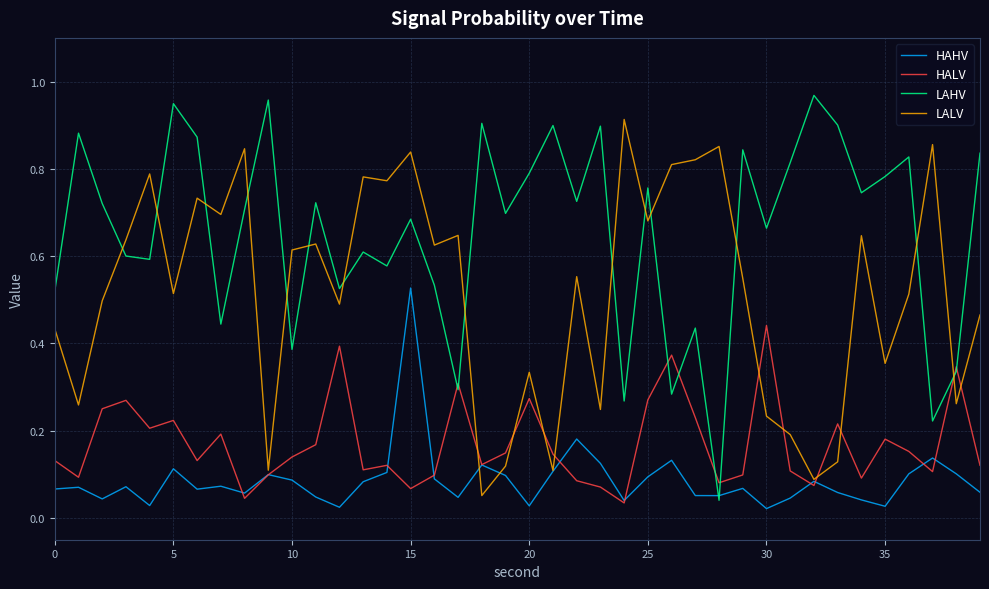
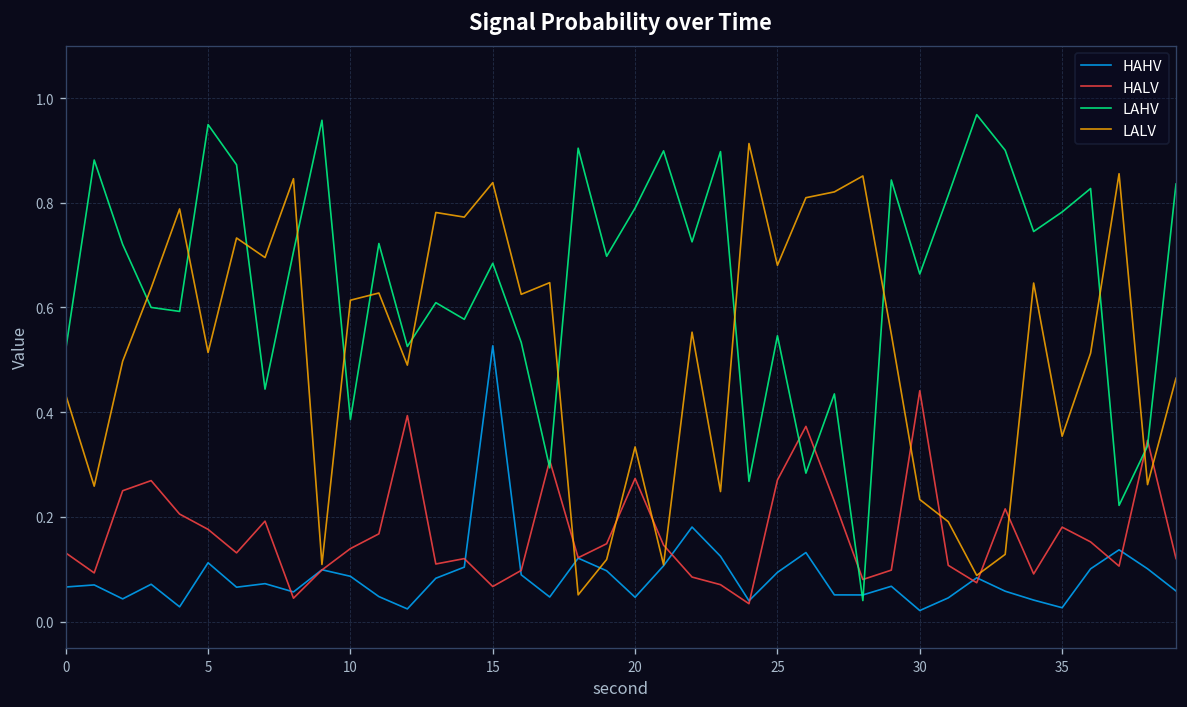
HALV, 5: 0.22 -> 0.18
HAHV, 20: 0.03 -> 0.05
LAHV, 25: 0.76 -> 0.55
